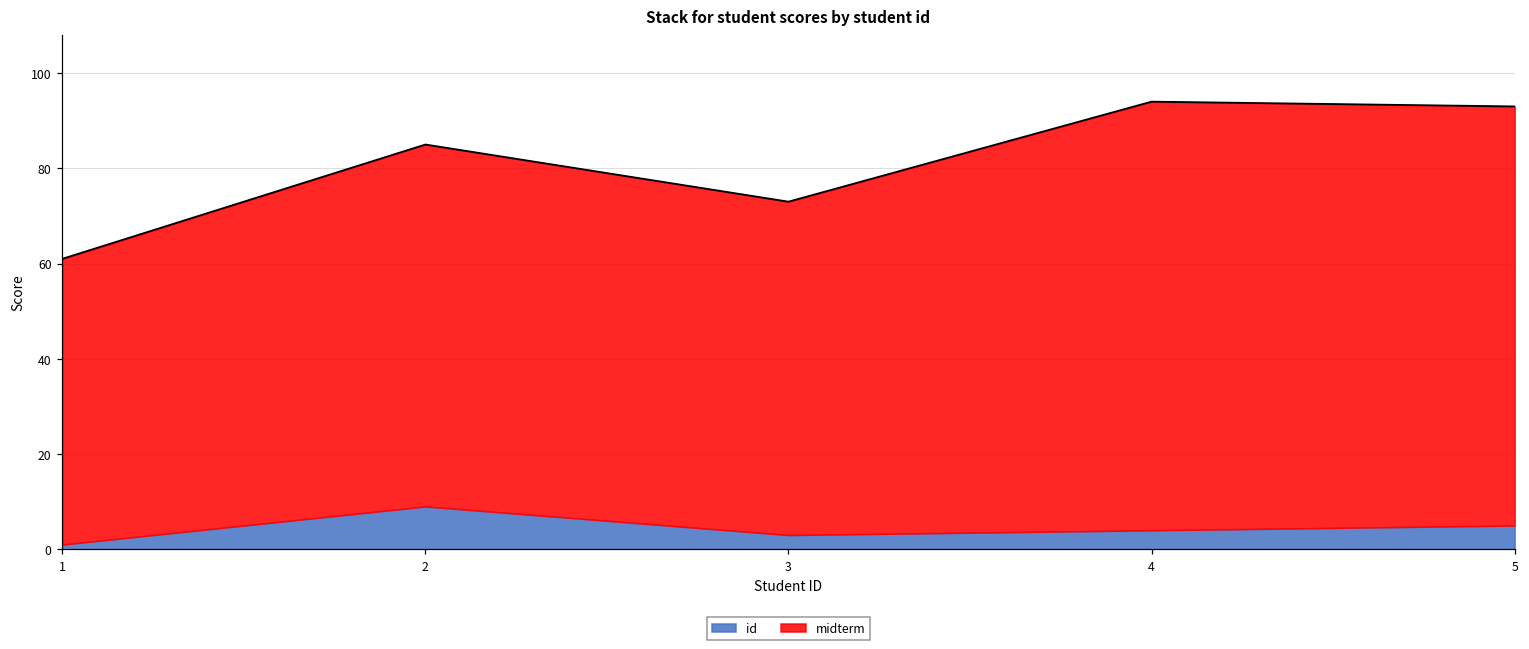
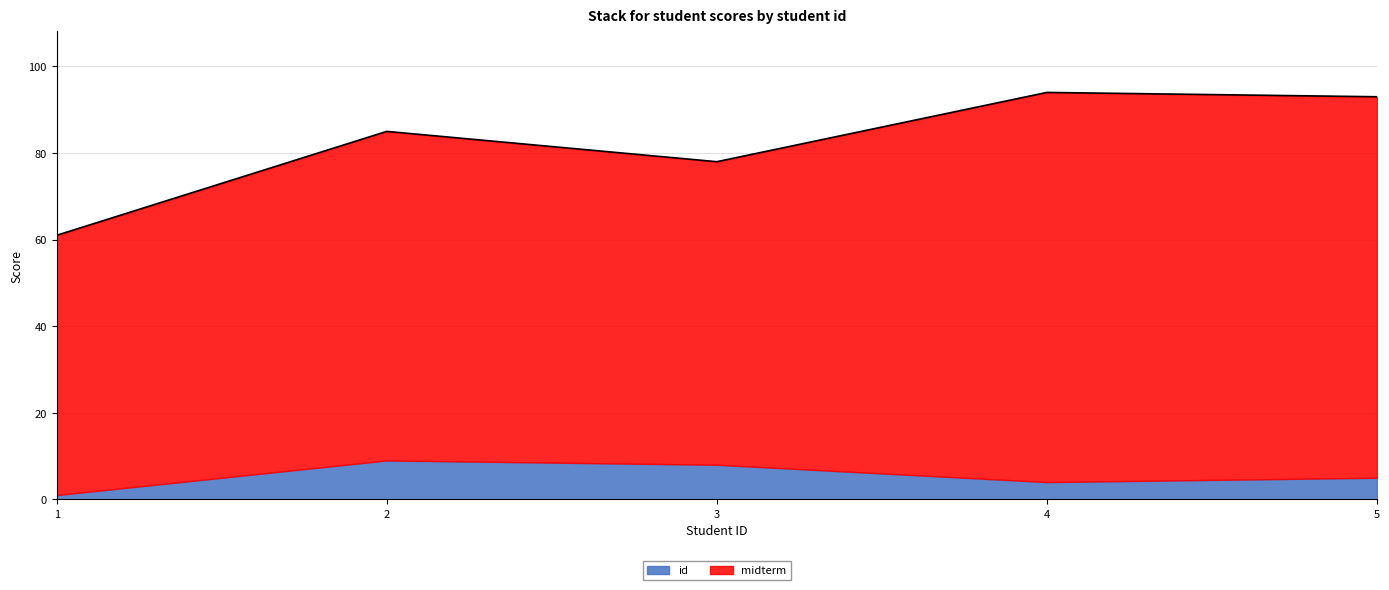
id, 3: 3 -> 8
